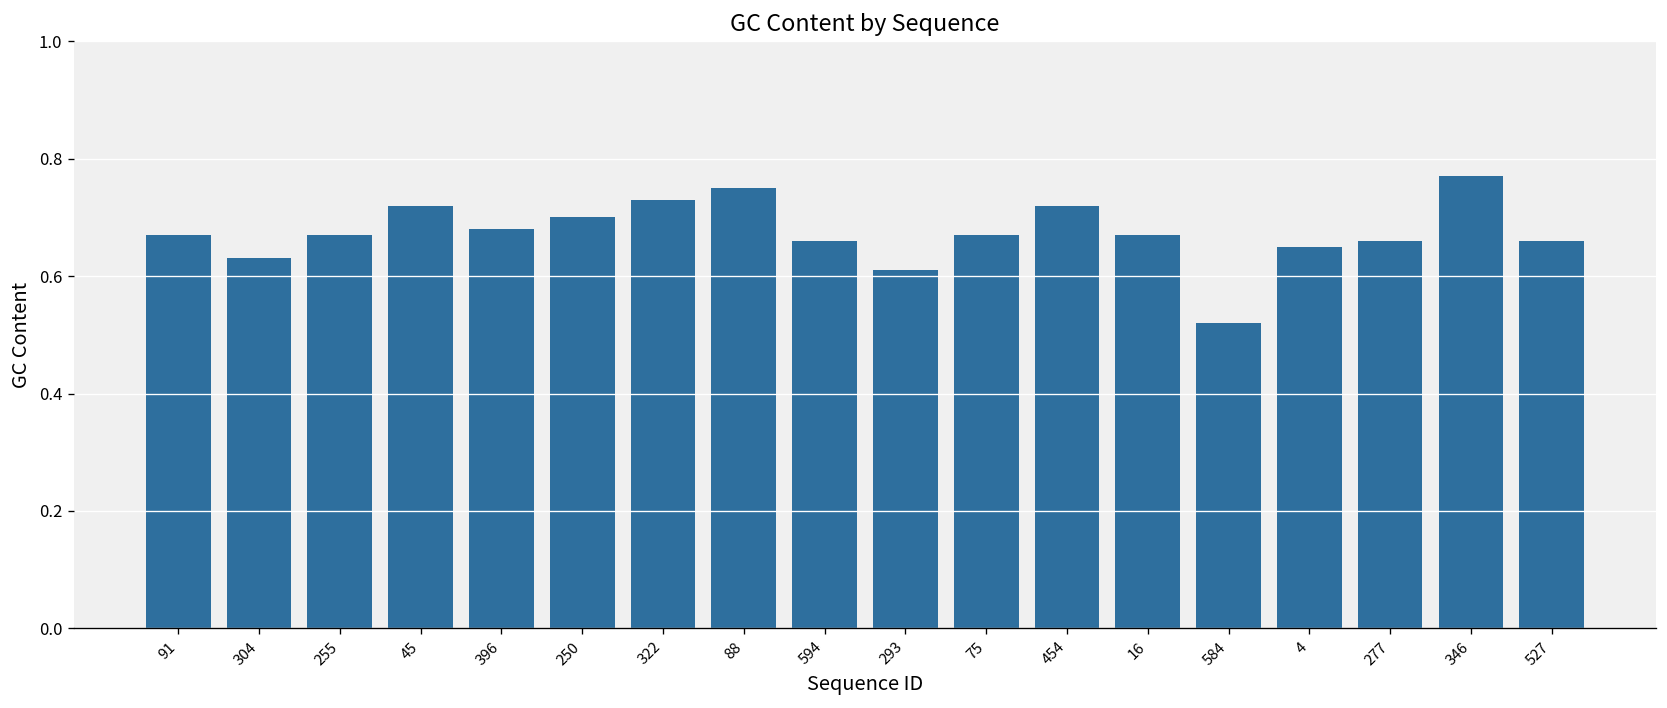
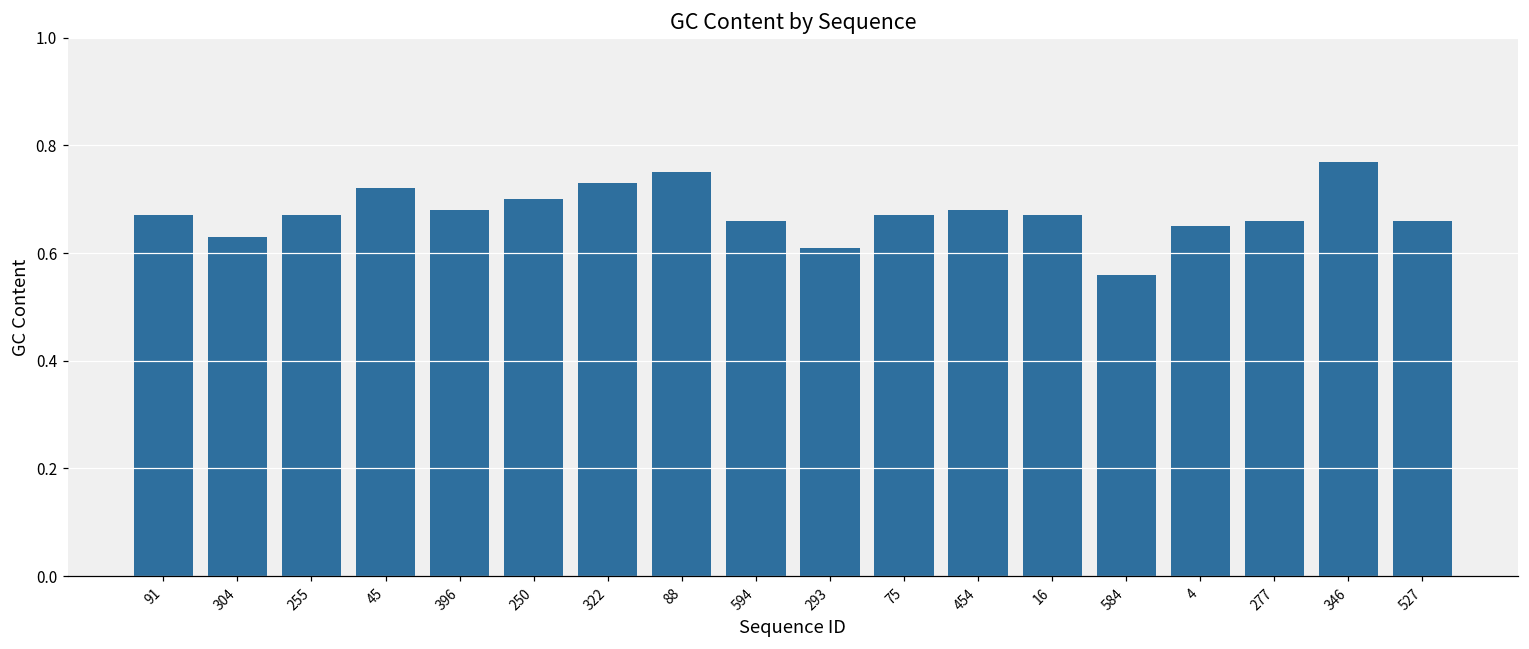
454: 0.72 -> 0.68
584: 0.52 -> 0.56
